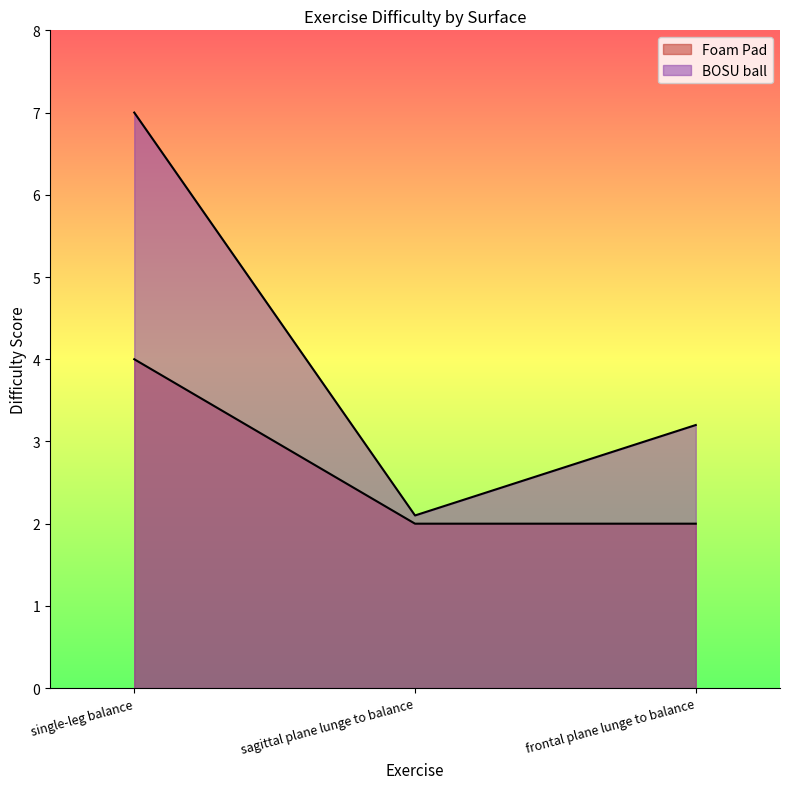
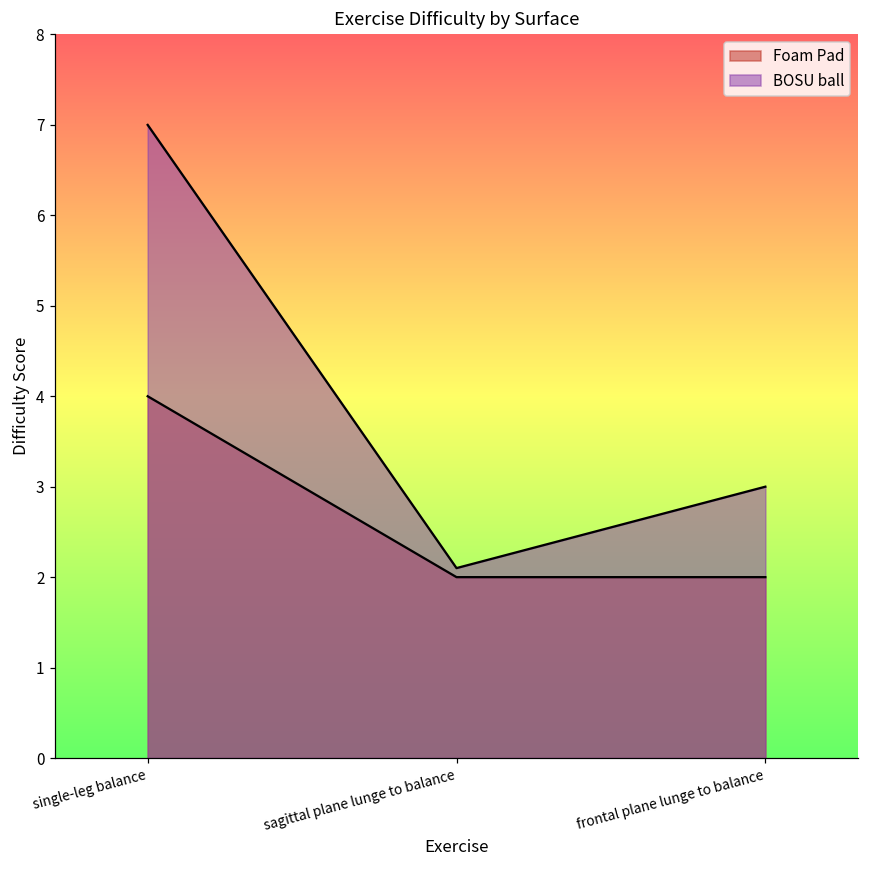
BOSU ball, frontal plane lunge to balance: 3.2 -> 3.0
